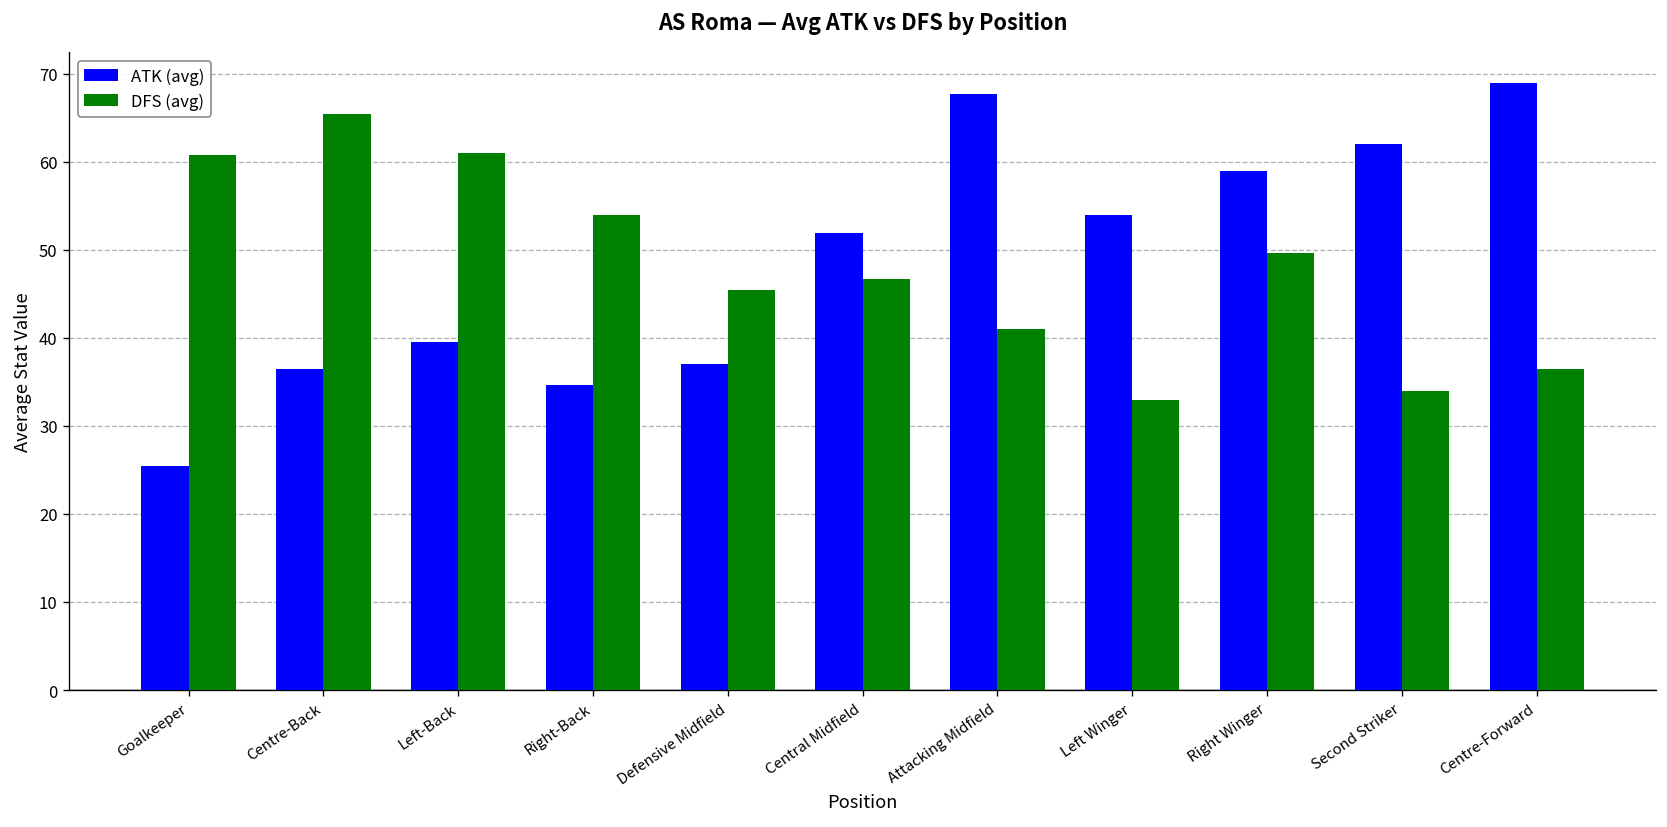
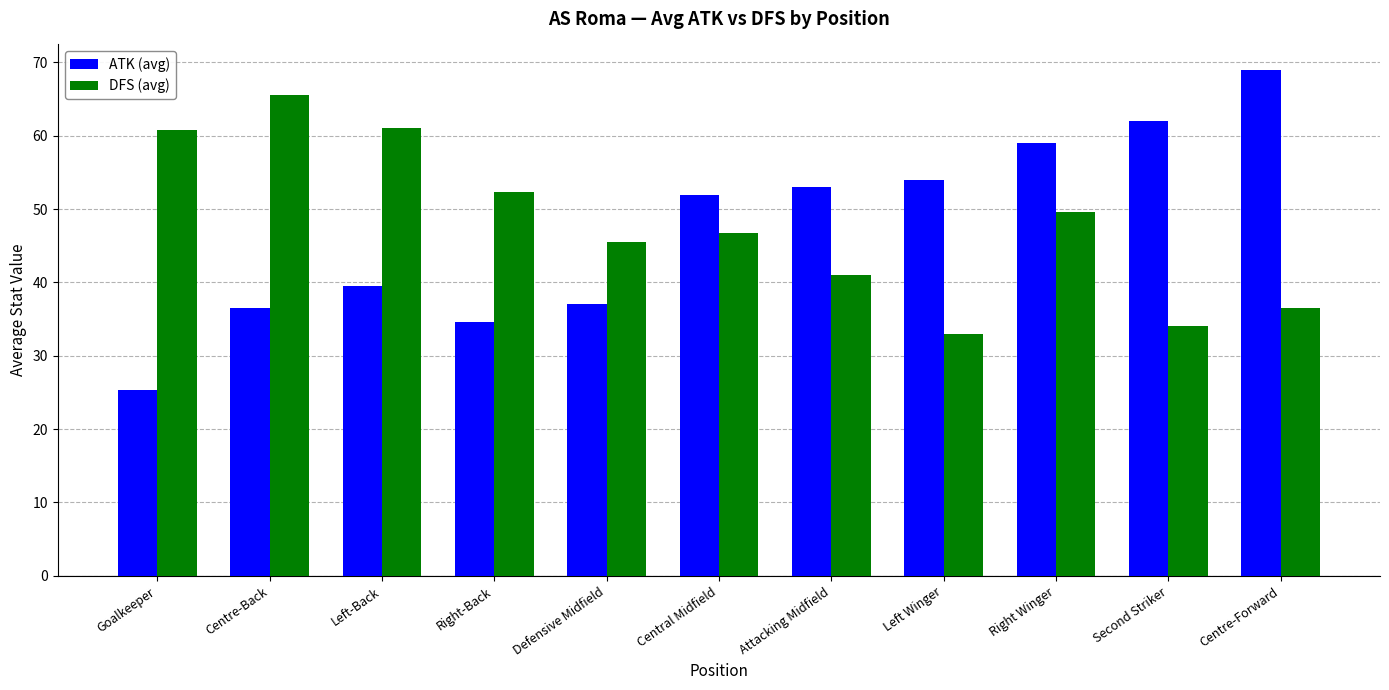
DFS (avg), Right-Back: 54 -> 52
ATK (avg), Attacking Midfield: 68 -> 53
